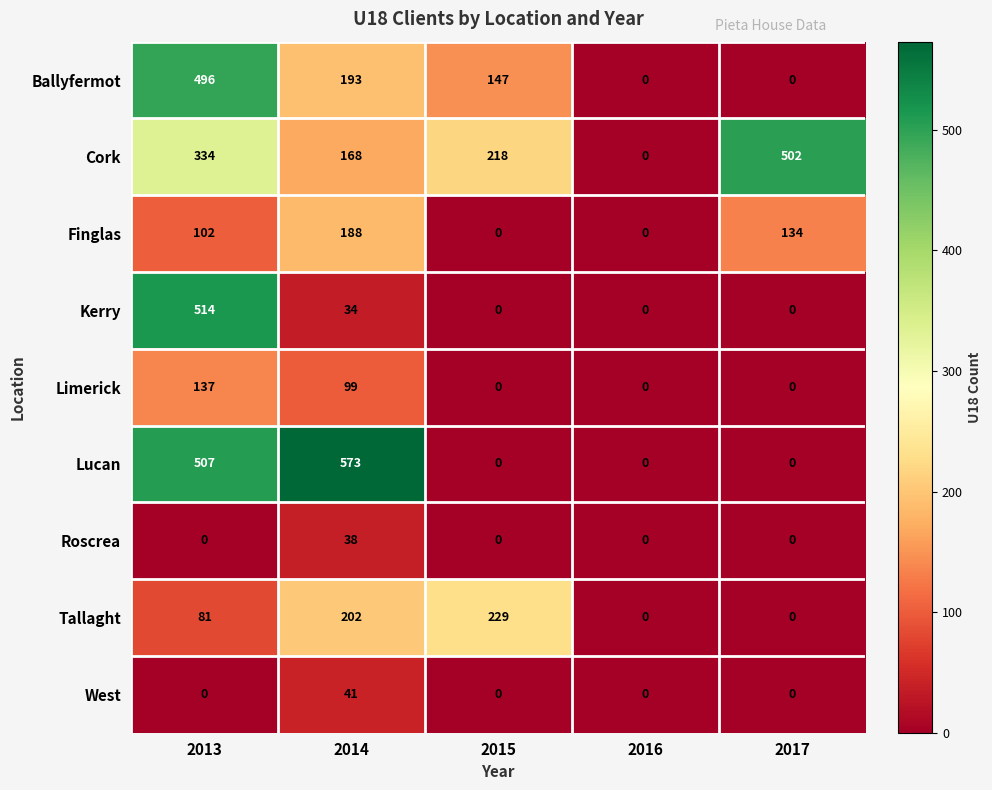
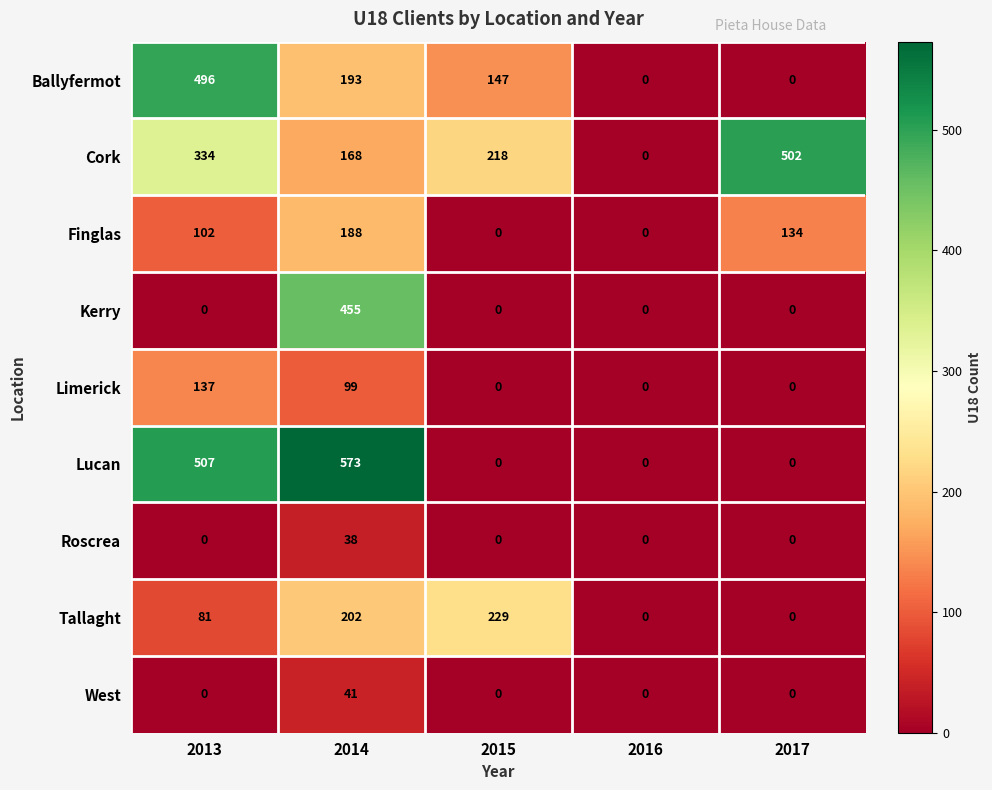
Kerry, 2013: 514 -> 0
Kerry, 2014: 34 -> 455
